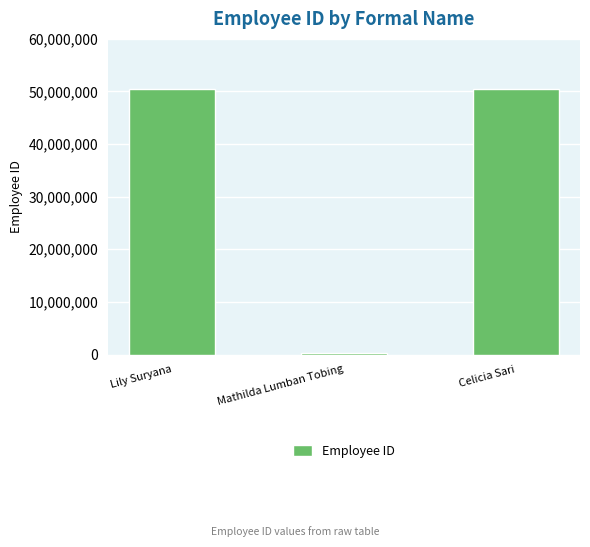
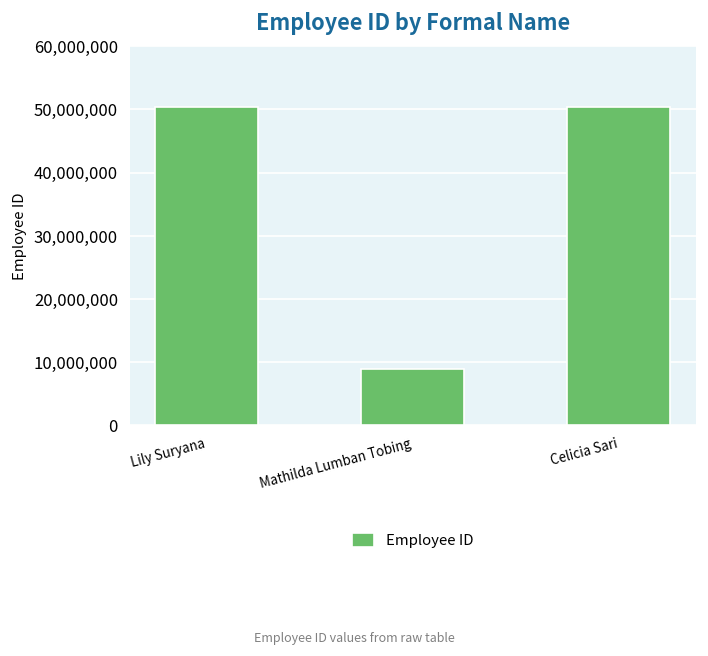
Mathilda Lumban Tobing: 0 -> 9,000,000
